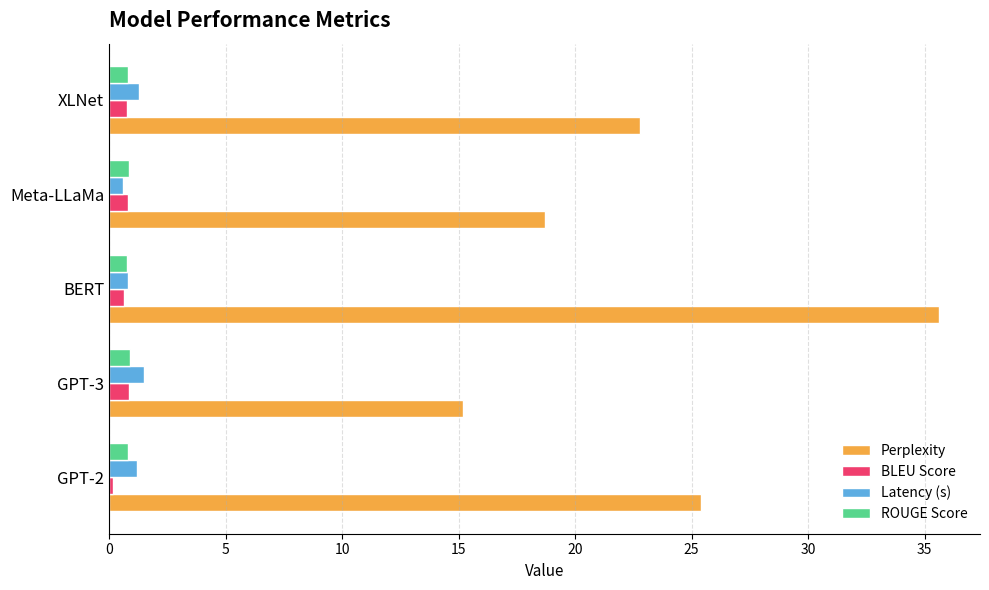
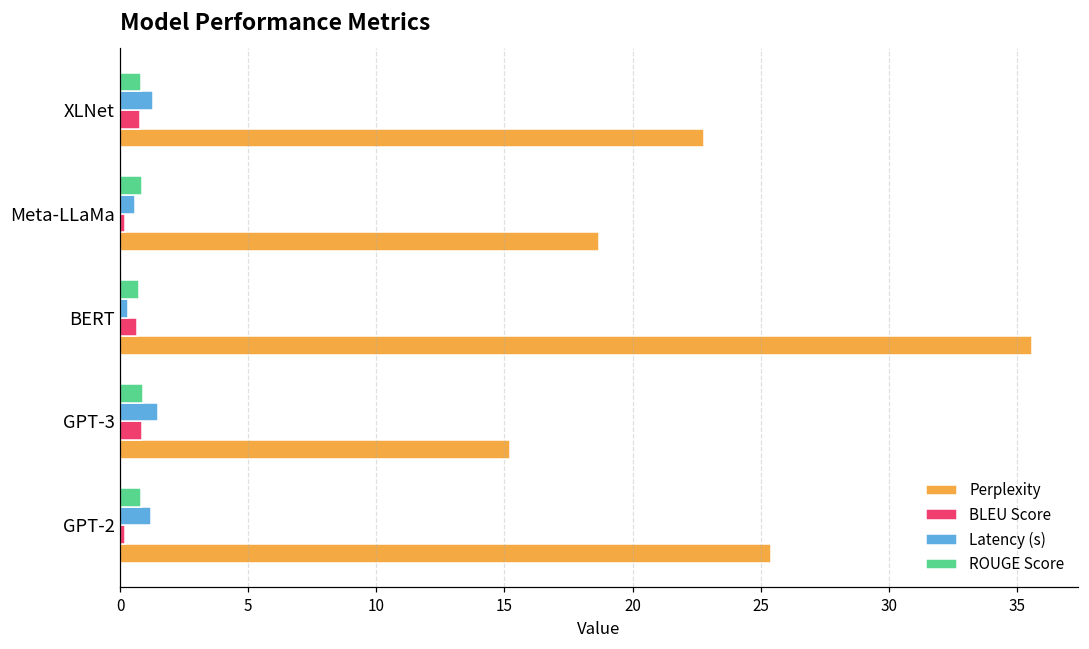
BLEU Score, Meta-LLaMa: 0.8 -> 0.2
Latency (s), BERT: 0.8 -> 0.3
